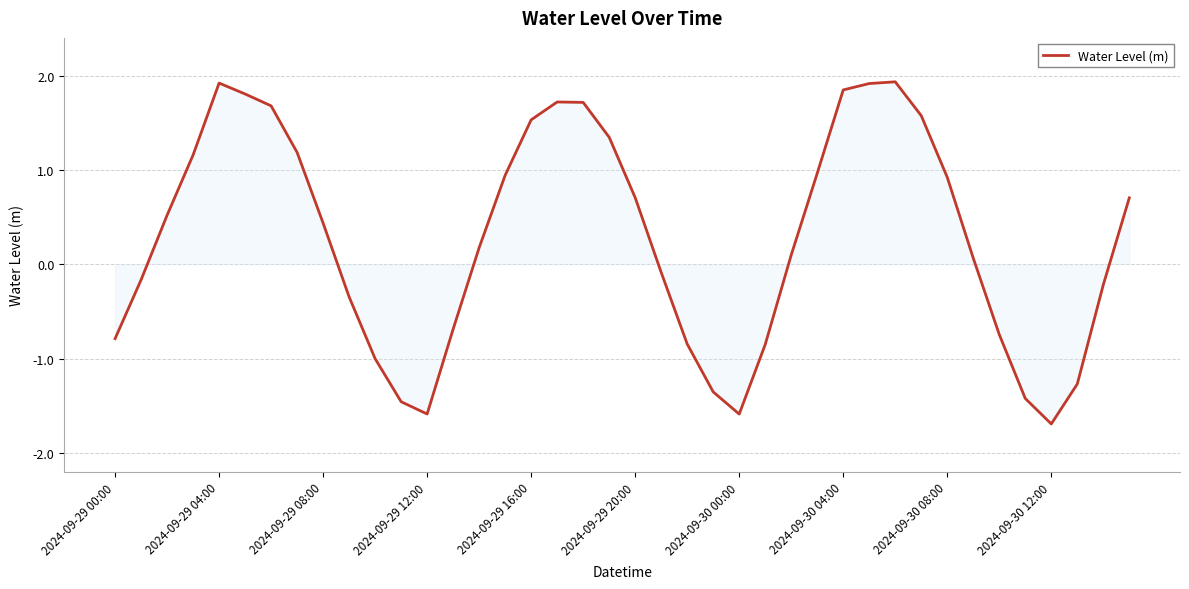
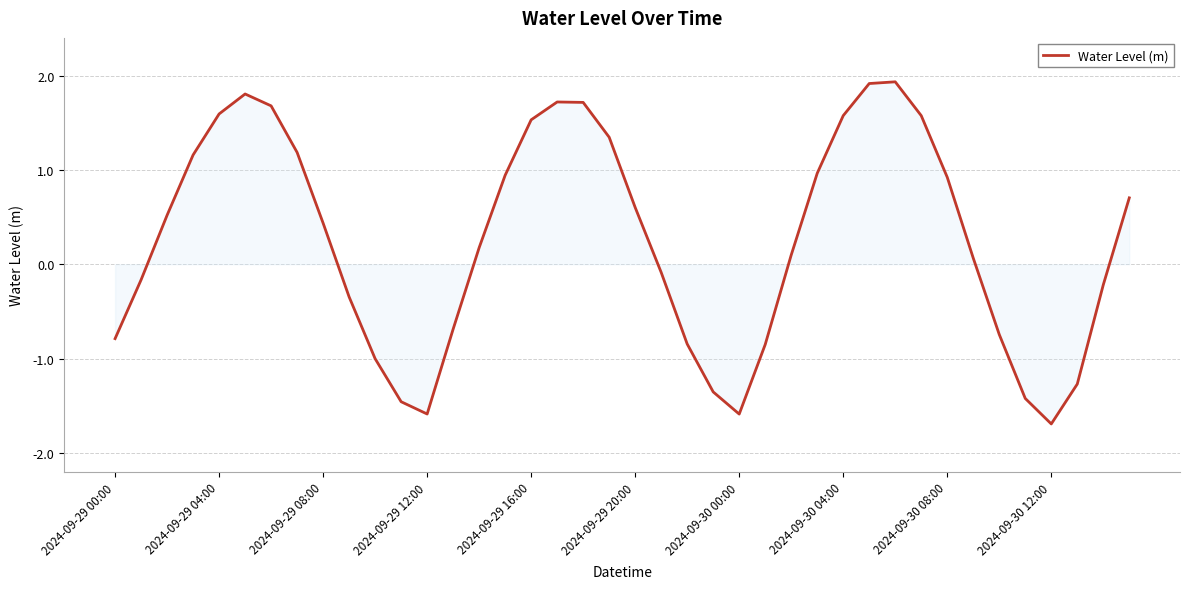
Water Level (m), 2024-09-29 04:00: 1.9 -> 1.6
Water Level (m), 2024-09-29 20:00: 0.7 -> 0.6
Water Level (m), 2024-09-30 04:00: 1.8 -> 1.6
